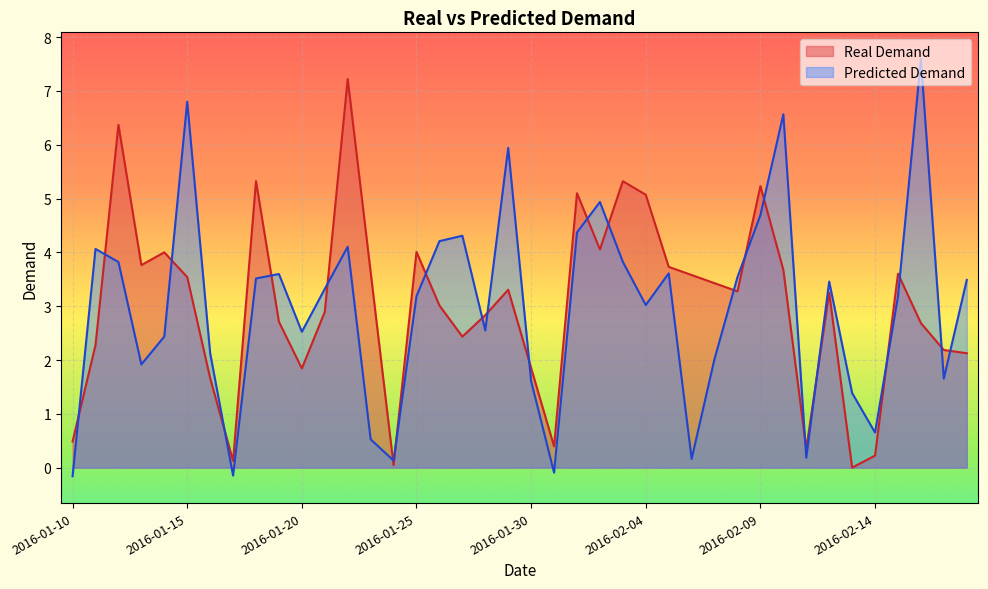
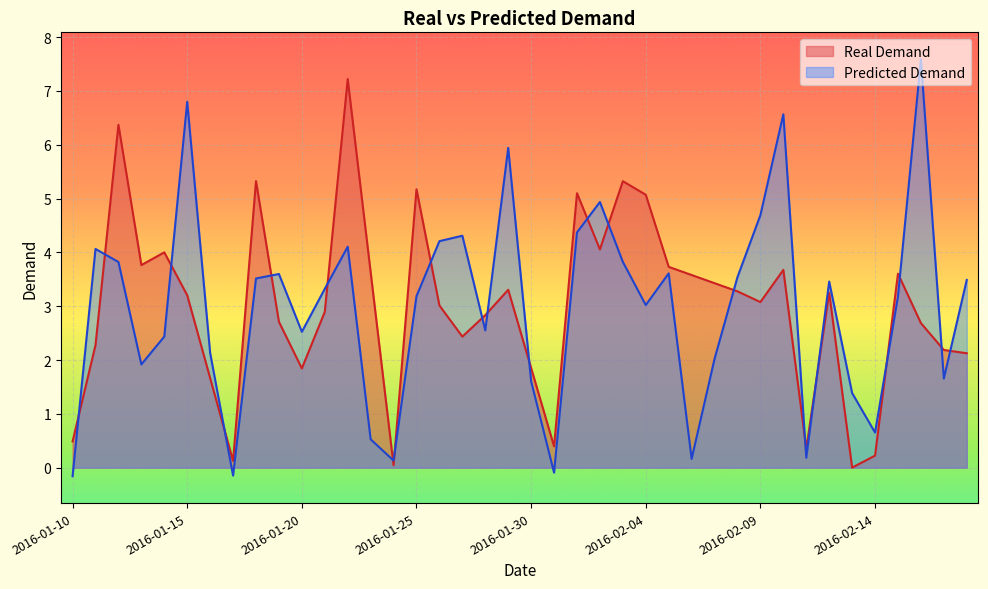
Real Demand, 2016-01-15: 3.5 -> 3.2
Real Demand, 2016-01-25: 4.0 -> 5.2
Real Demand, 2016-02-09: 5.2 -> 3.1
